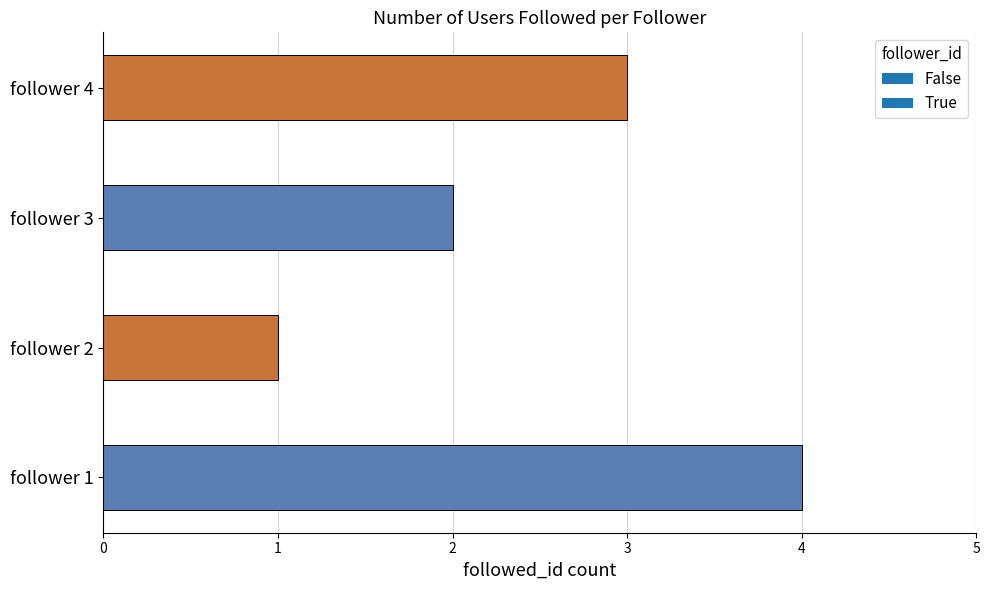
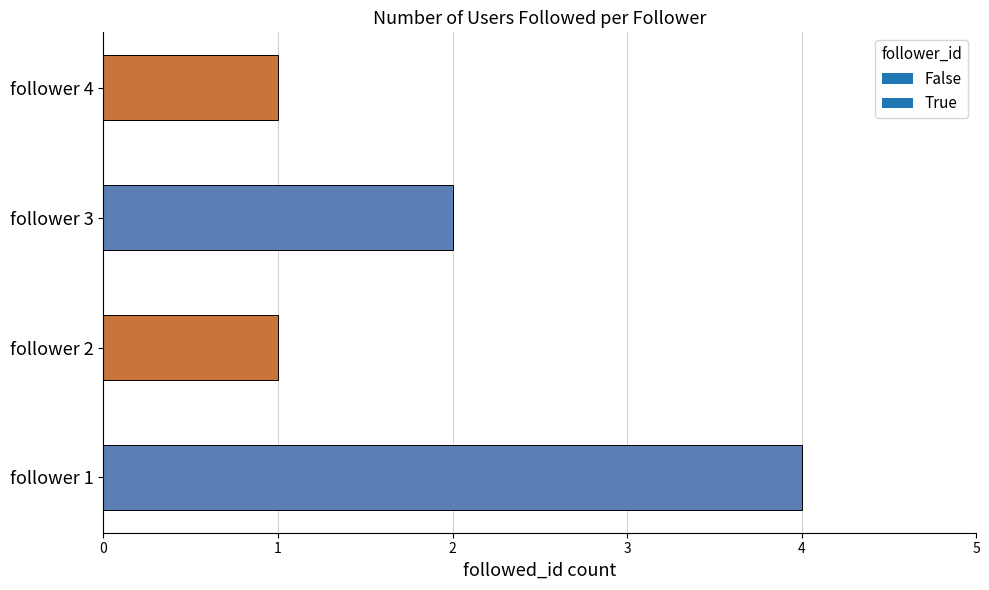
follower 4: 3 -> 1
